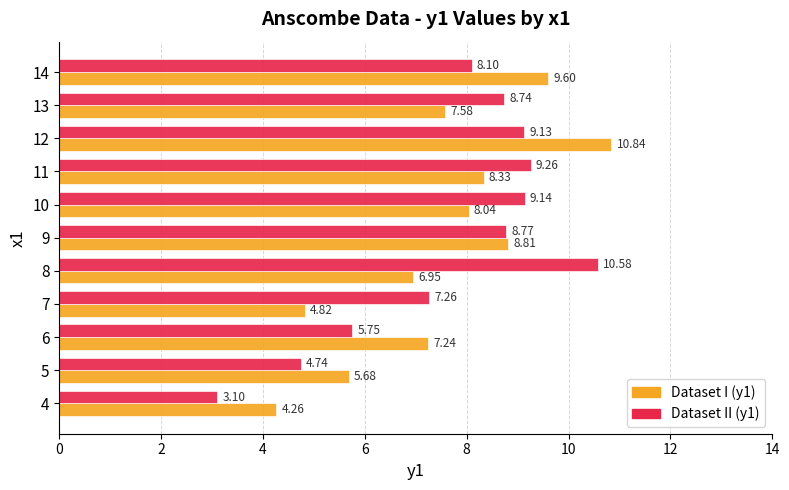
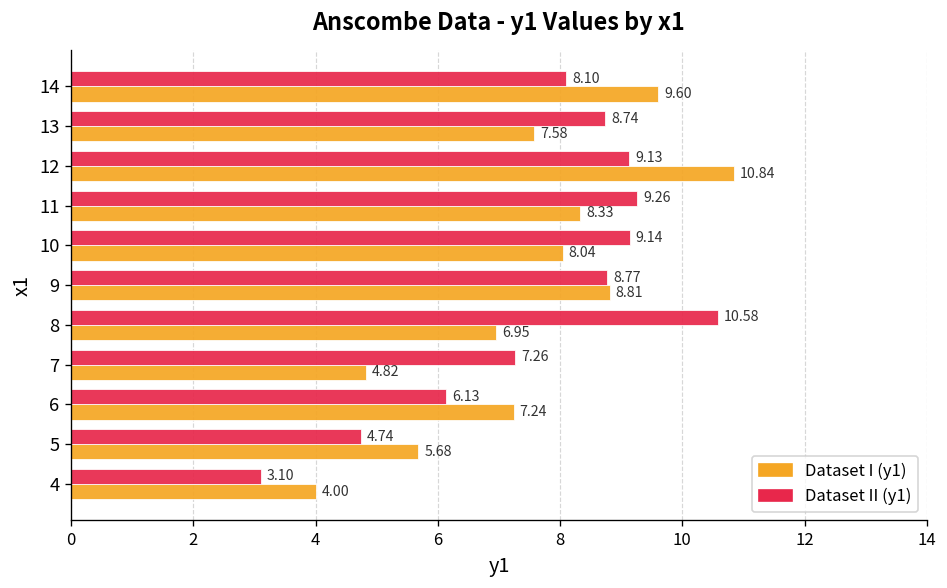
Dataset II (y1), 6: 5.75 -> 6.13
Dataset I (y1), 4: 4.26 -> 4.00
